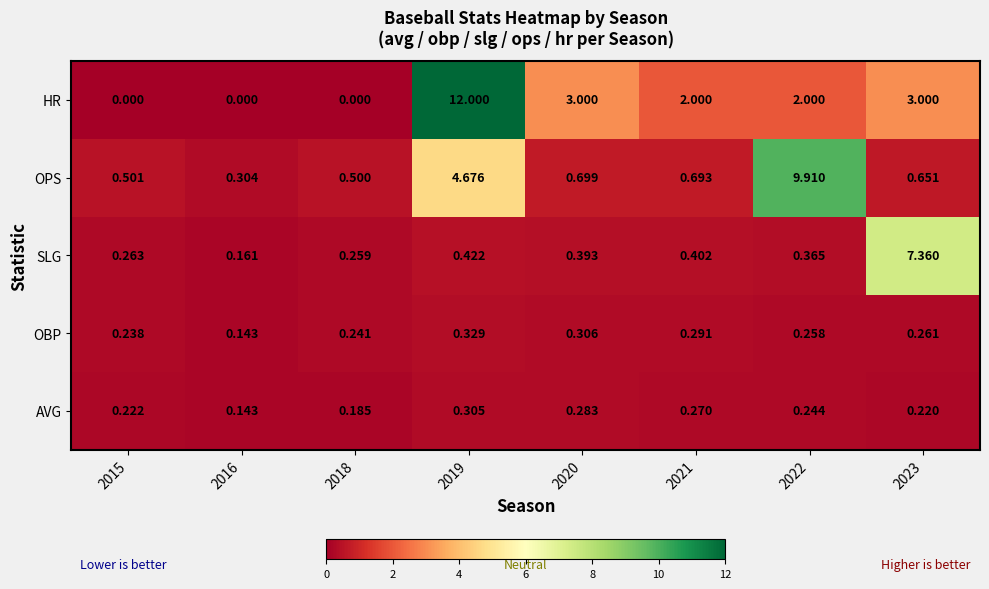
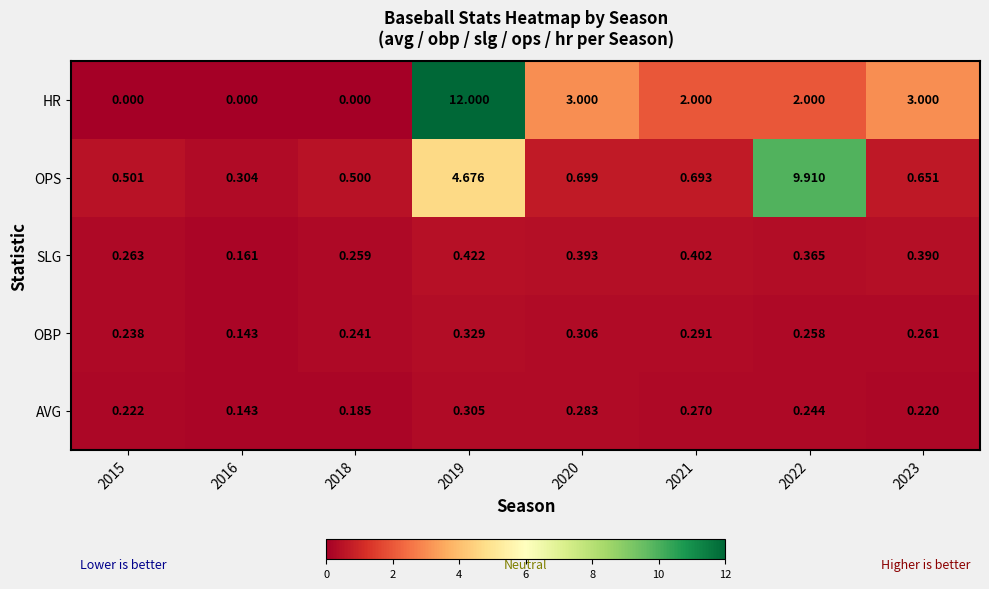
SLG, 2023: 7.360 -> 0.390
